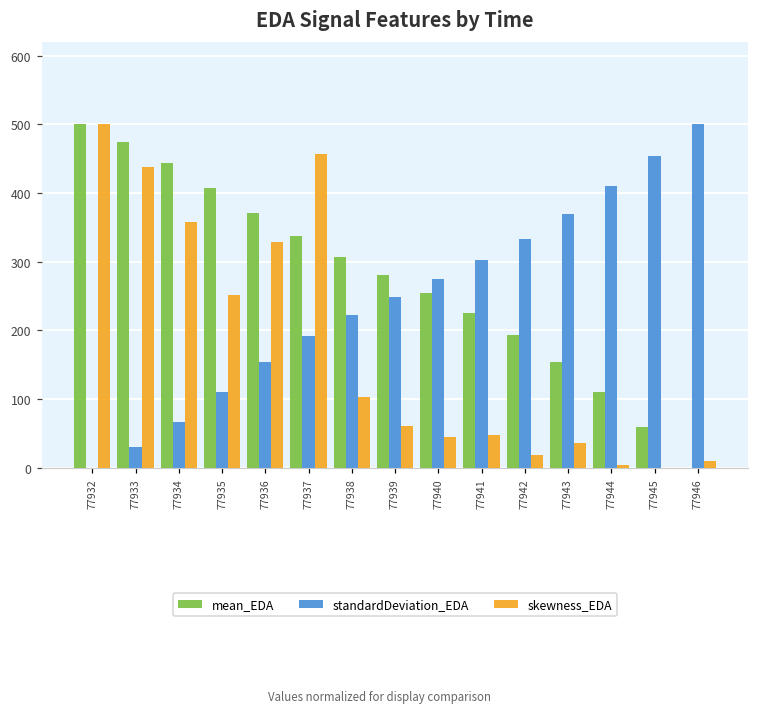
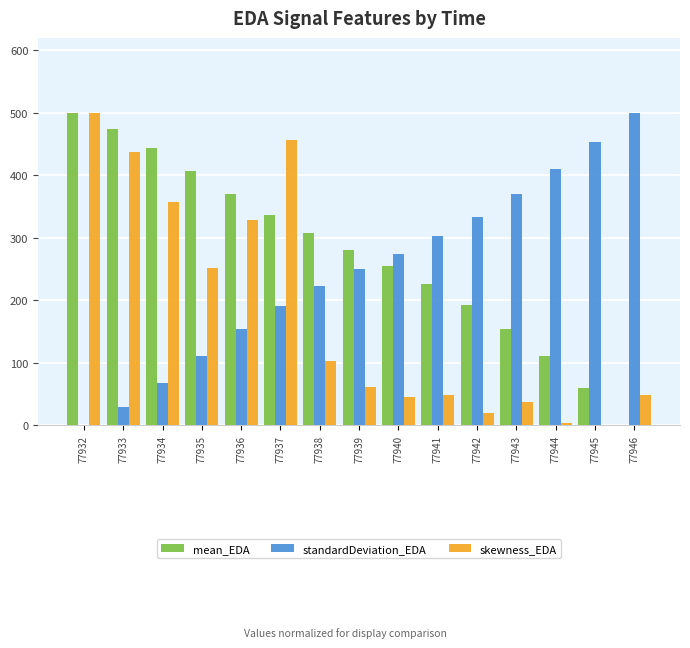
skewness_EDA, 77946: 10 -> 50
